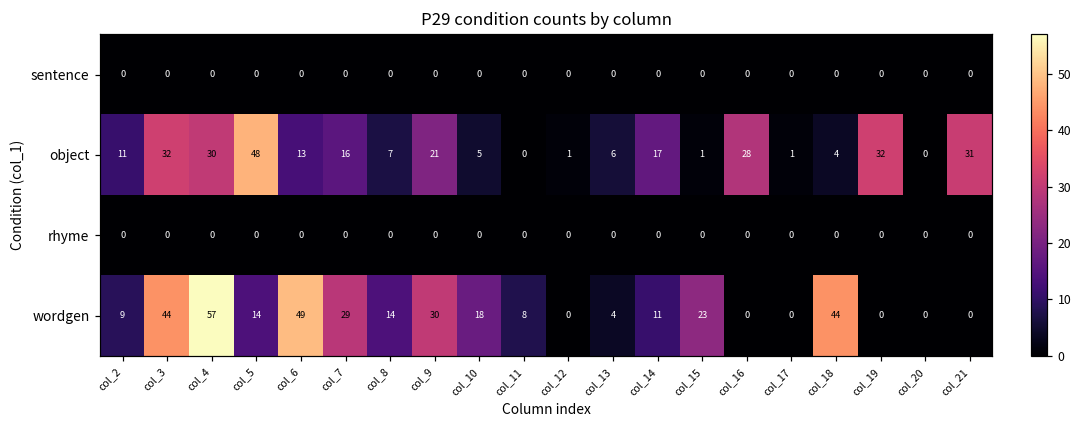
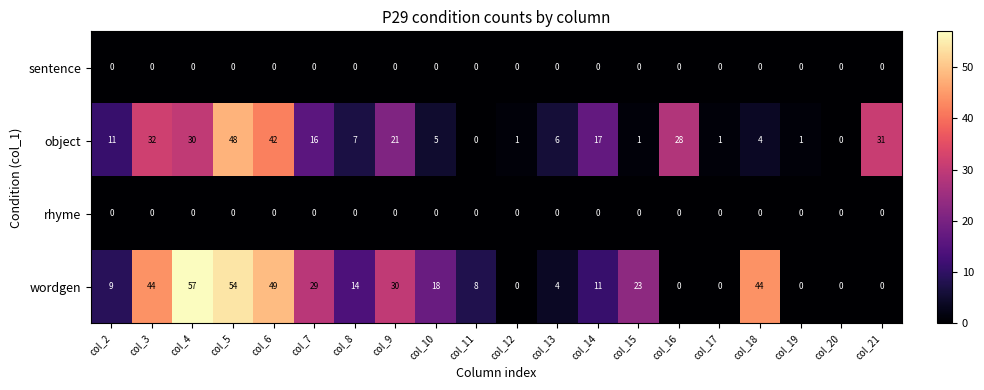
object, col_6: 13 -> 42
object, col_19: 32 -> 1
wordgen, col_5: 14 -> 54
